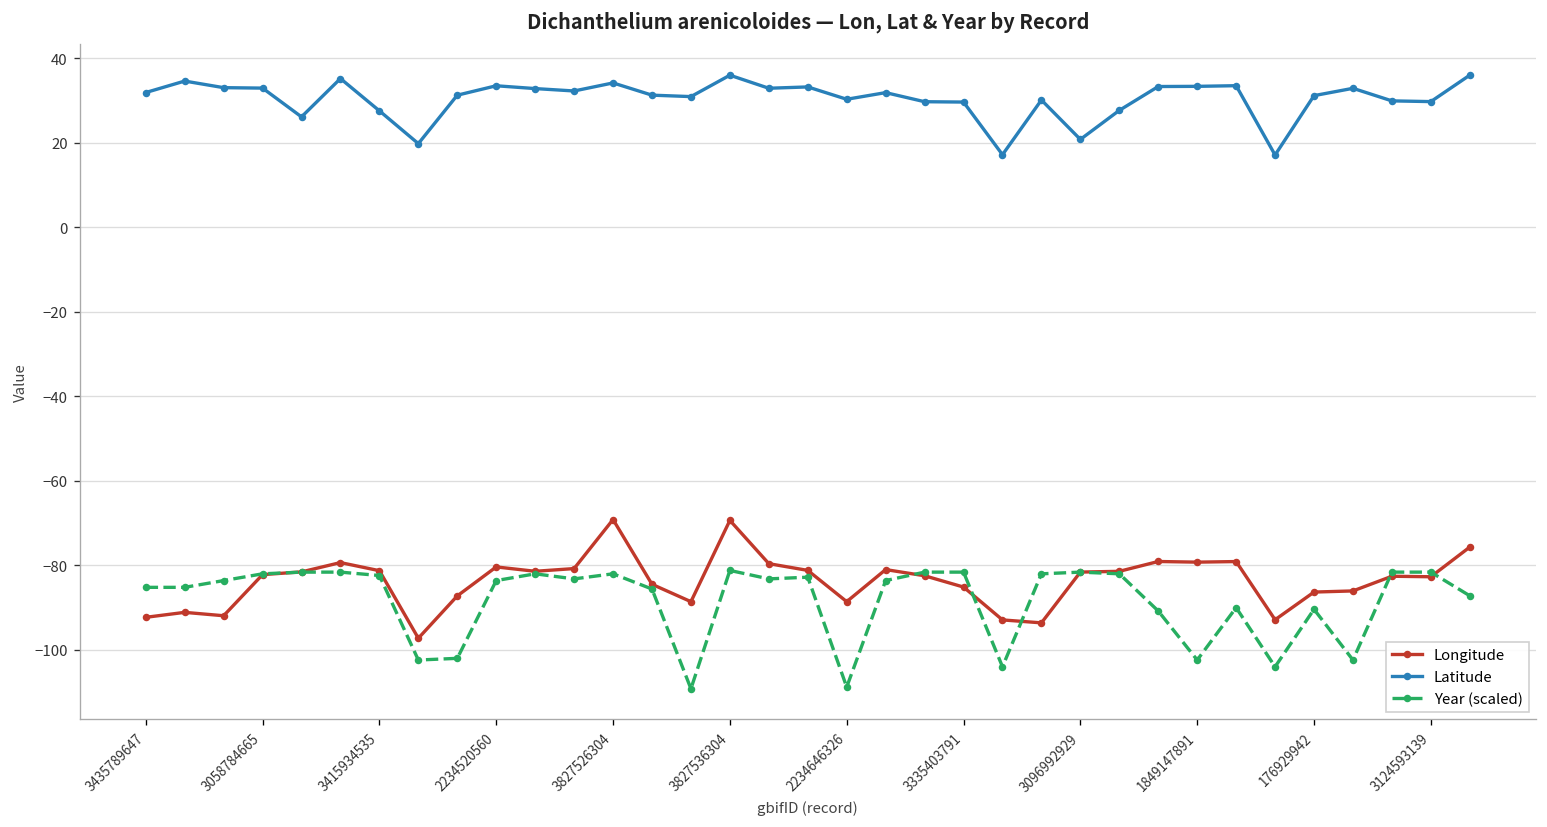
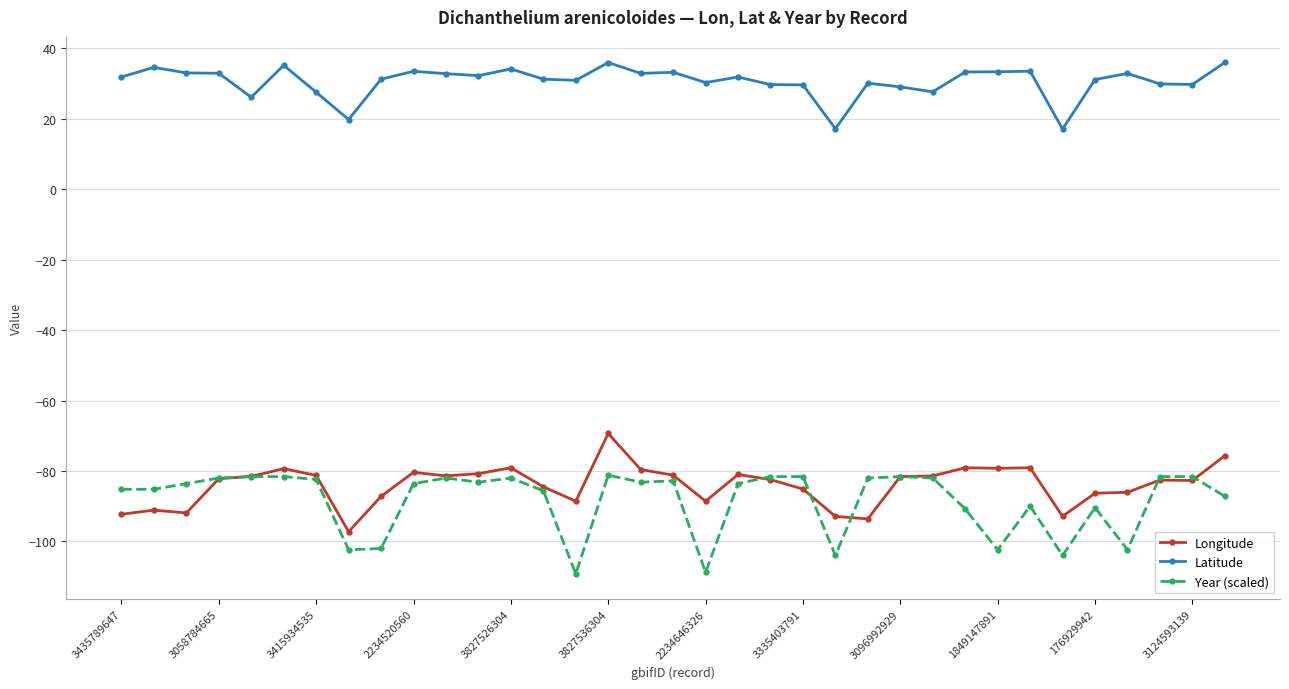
Longitude, 3827526304: -69 -> -79
Latitude, 3096992929: 21 -> 29
